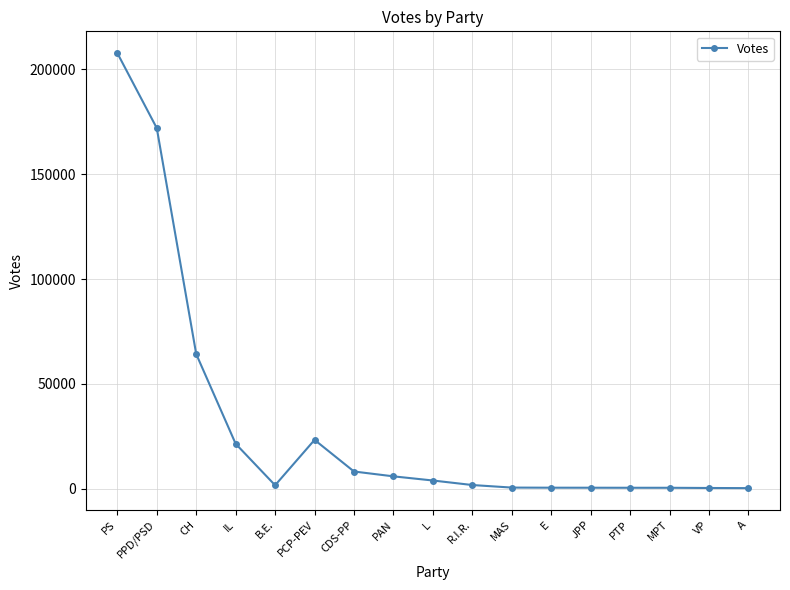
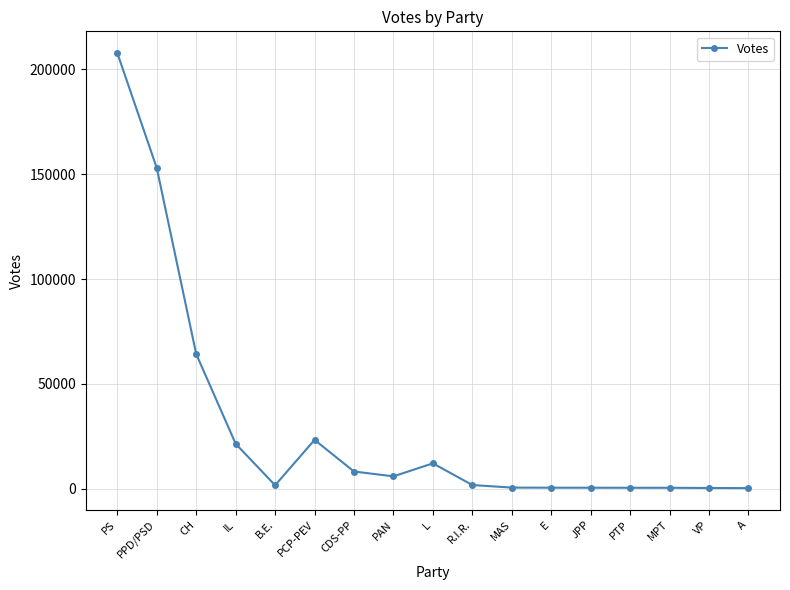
PPD/PSD: 172000 -> 153000
L: 4000 -> 12000
